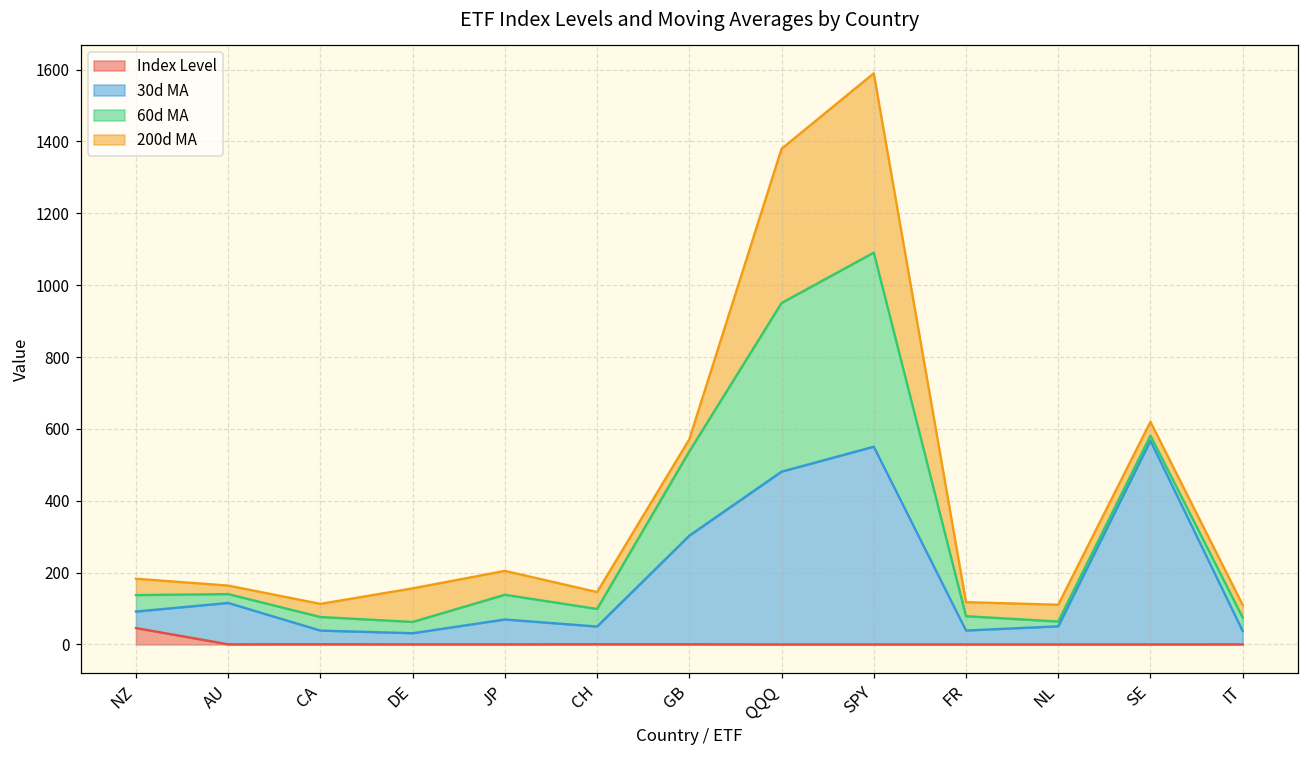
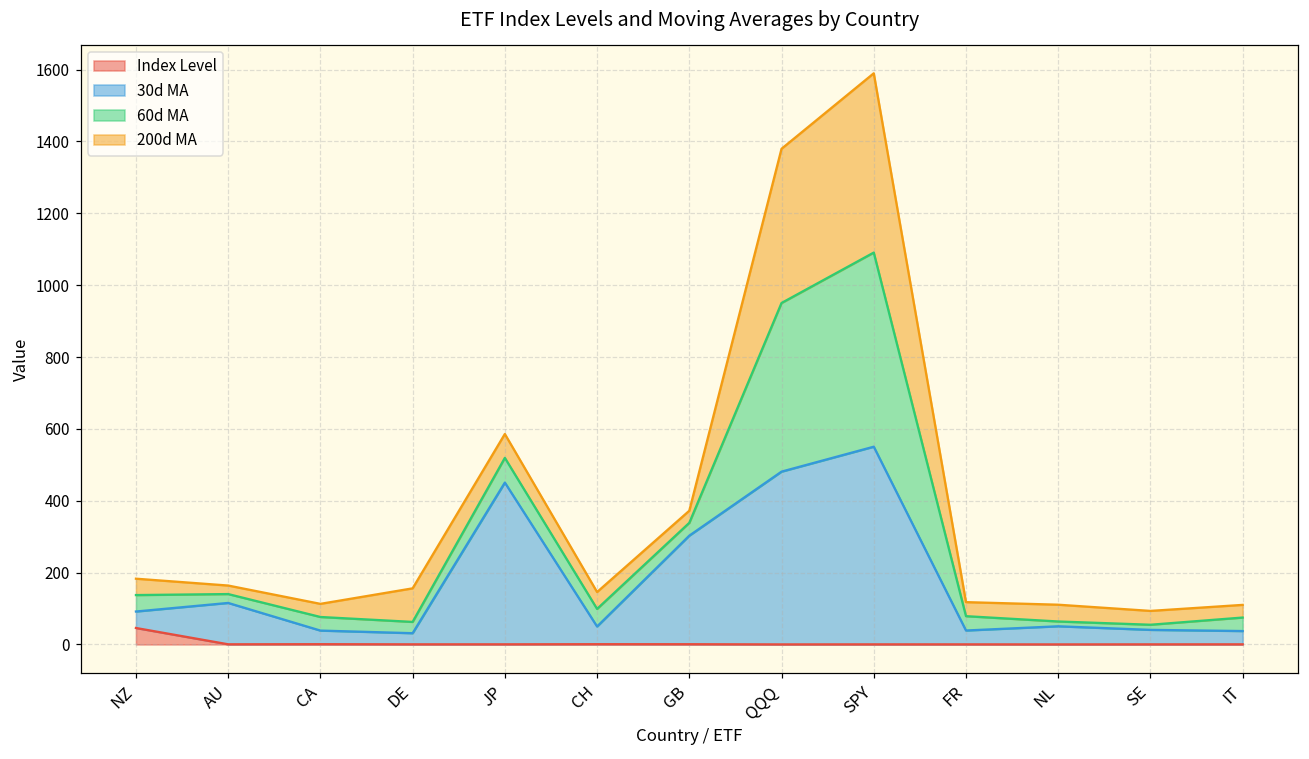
30d MA, JP: 70 -> 450
60d MA, GB: 230 -> 40
30d MA, SE: 570 -> 40
